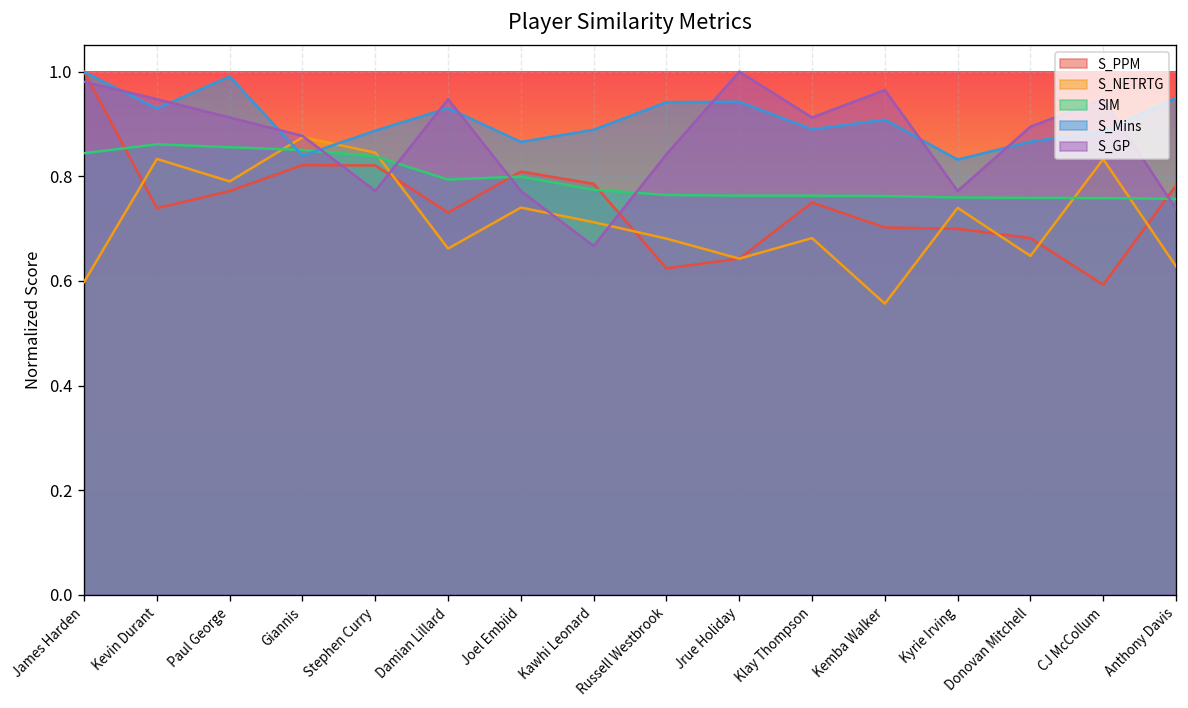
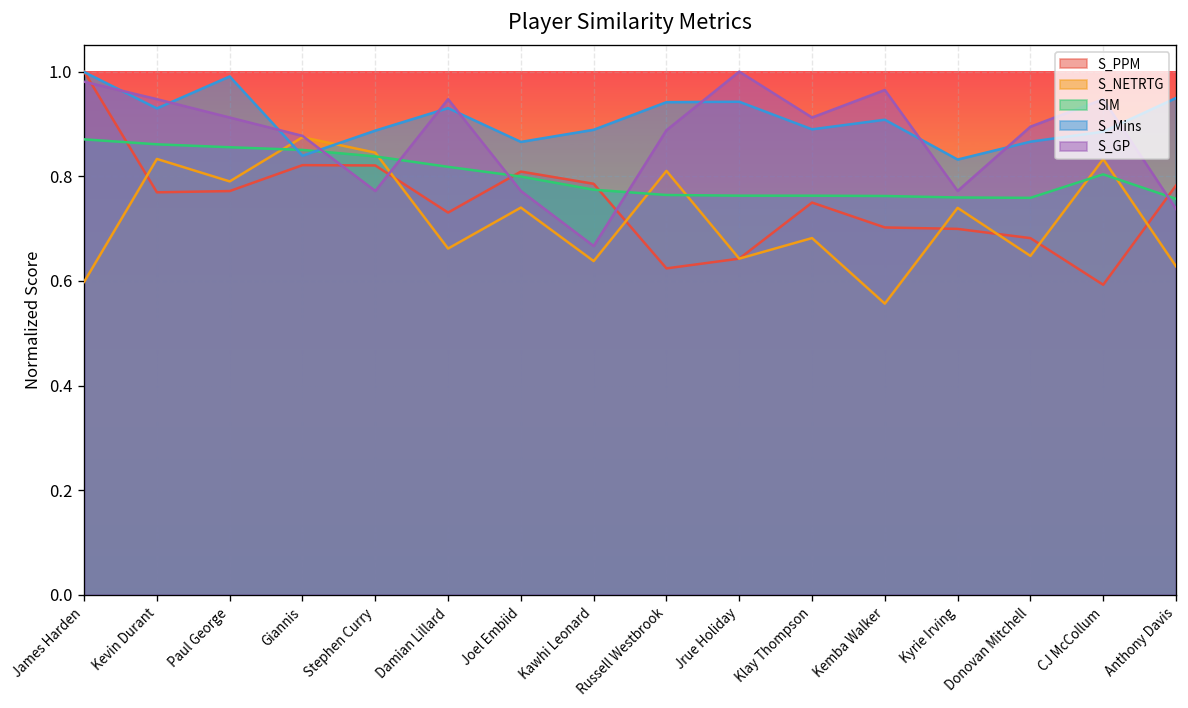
SIM, James Harden: 0.84 -> 0.87
S_PPM, Kevin Durant: 0.74 -> 0.77
SIM, Damian Lillard: 0.79 -> 0.82
S_NETRTG, Kawhi Leonard: 0.71 -> 0.64
S_NETRTG, Russell Westbrook: 0.68 -> 0.81
S_GP, Russell Westbrook: 0.84 -> 0.89
SIM, CJ McCollum: 0.76 -> 0.80
